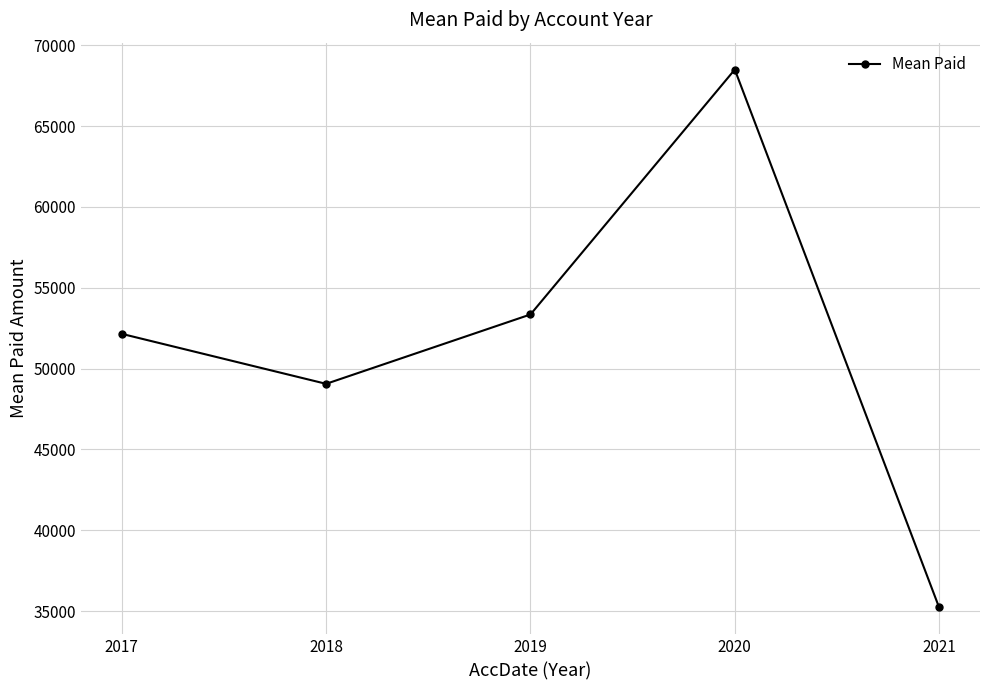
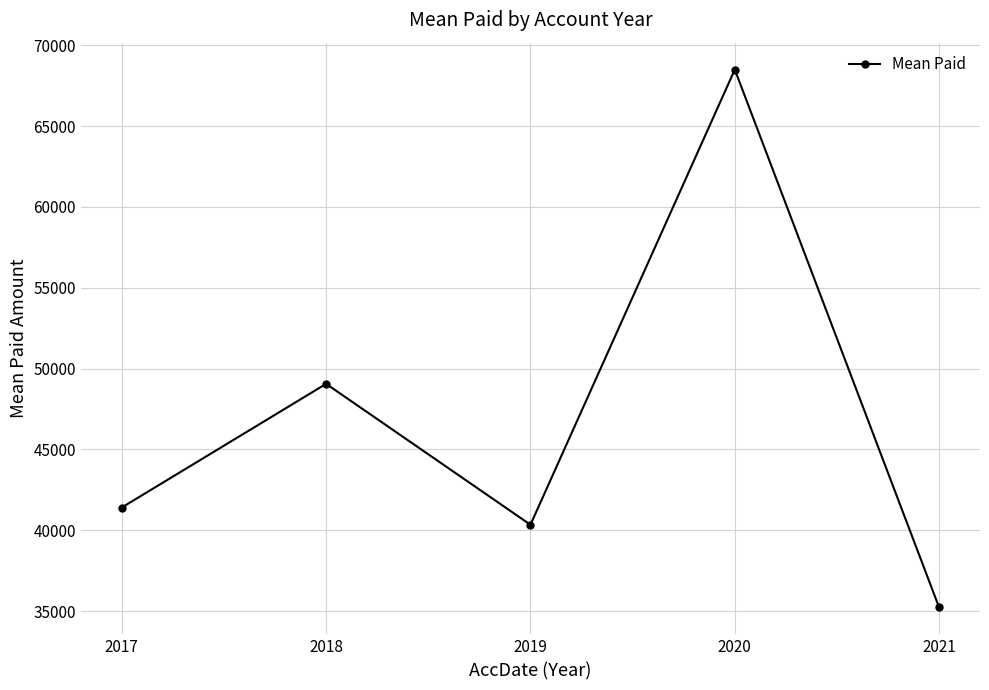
2017: 52100 -> 41400
2019: 53300 -> 40300
